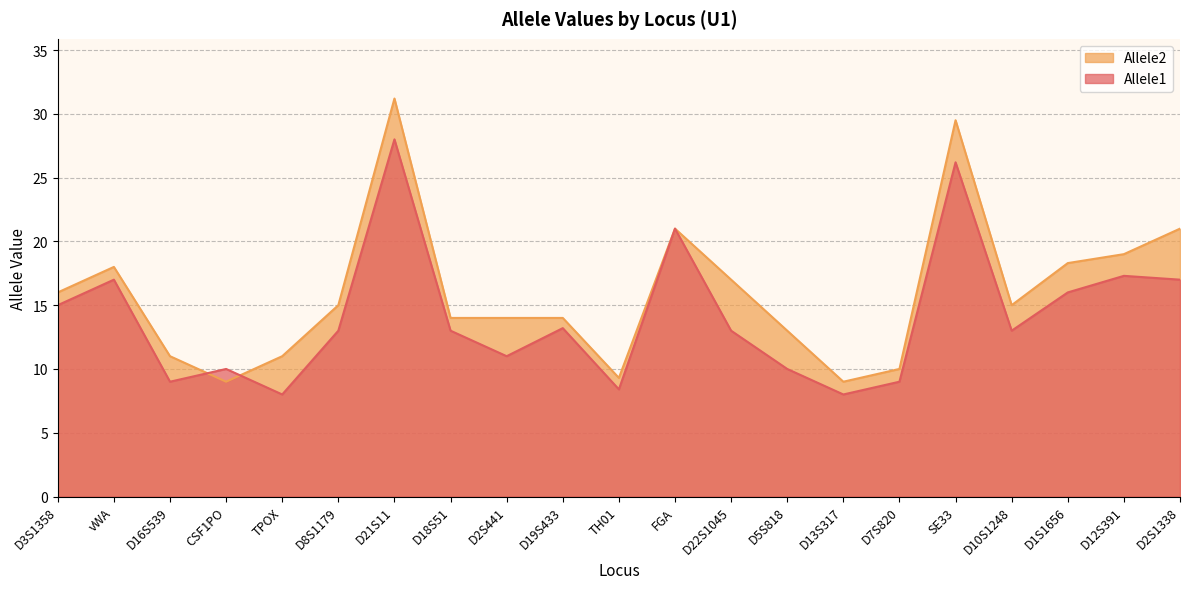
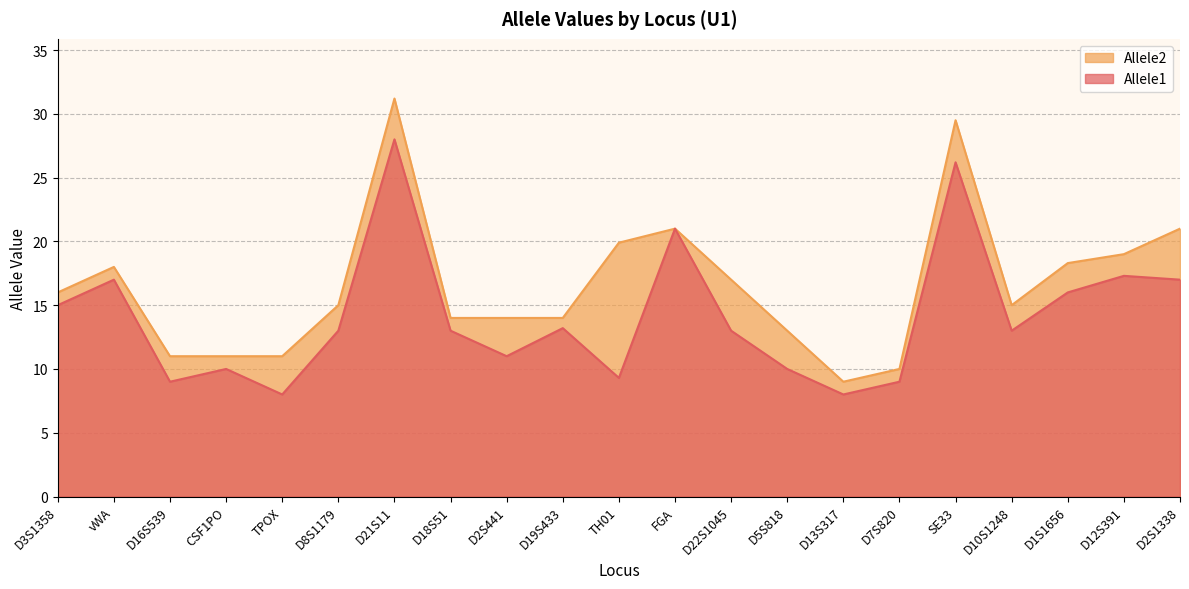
Allele2, CSF1PO: 9 -> 11
Allele2, TH01: 9.3 -> 19.9
Allele1, TH01: 8.4 -> 9.3
